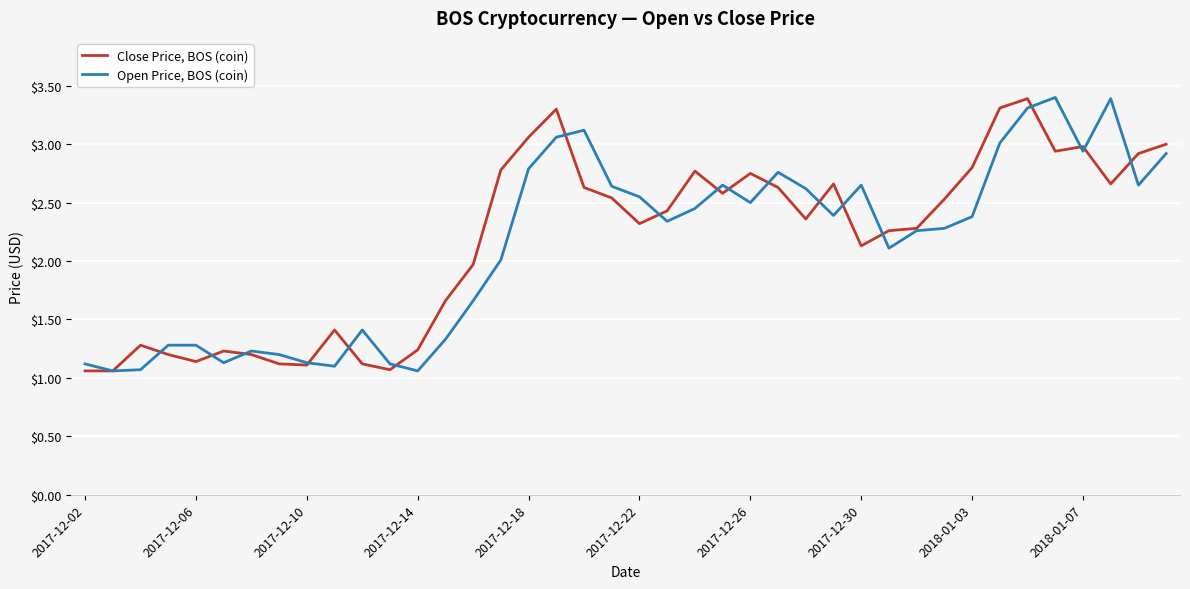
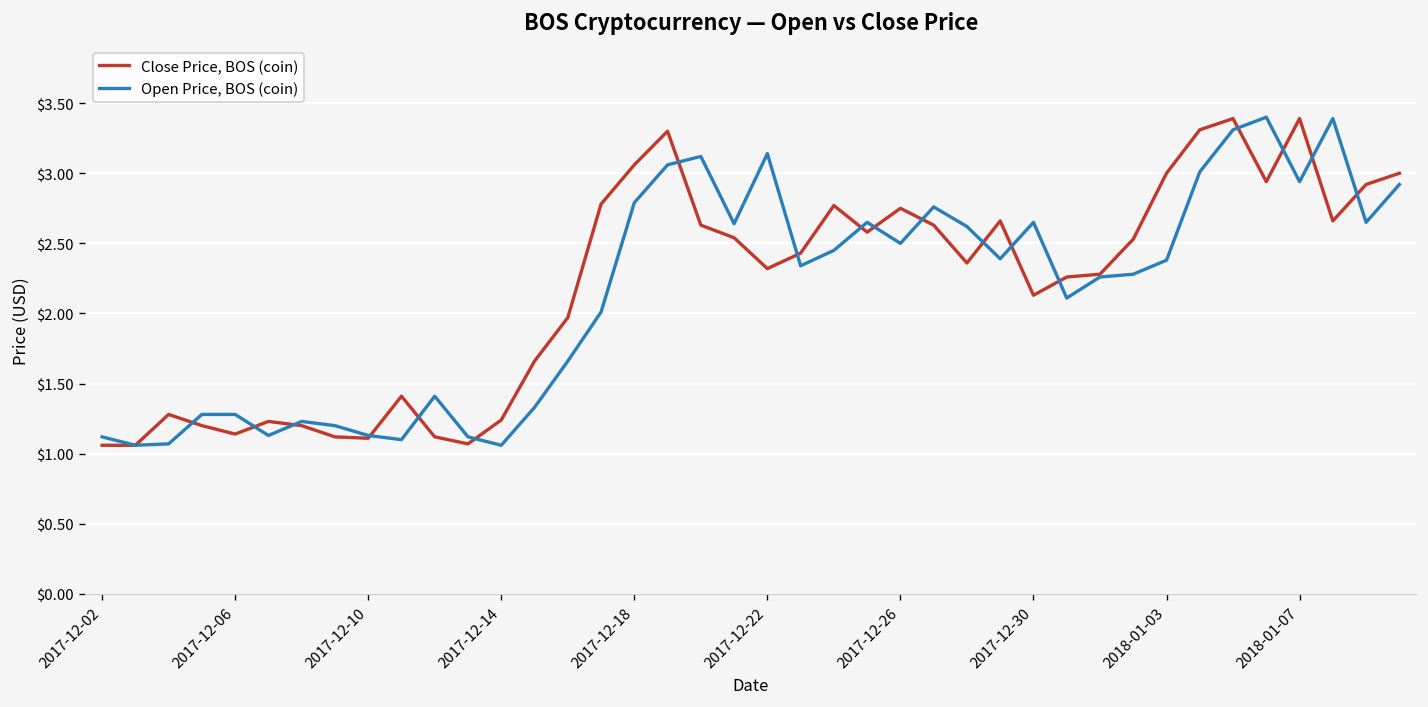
Open Price, BOS (coin), 2017-12-22: $2.55 -> $3.14
Close Price, BOS (coin), 2018-01-03: $2.8 -> $3.0
Close Price, BOS (coin), 2018-01-07: $2.98 -> $3.39
